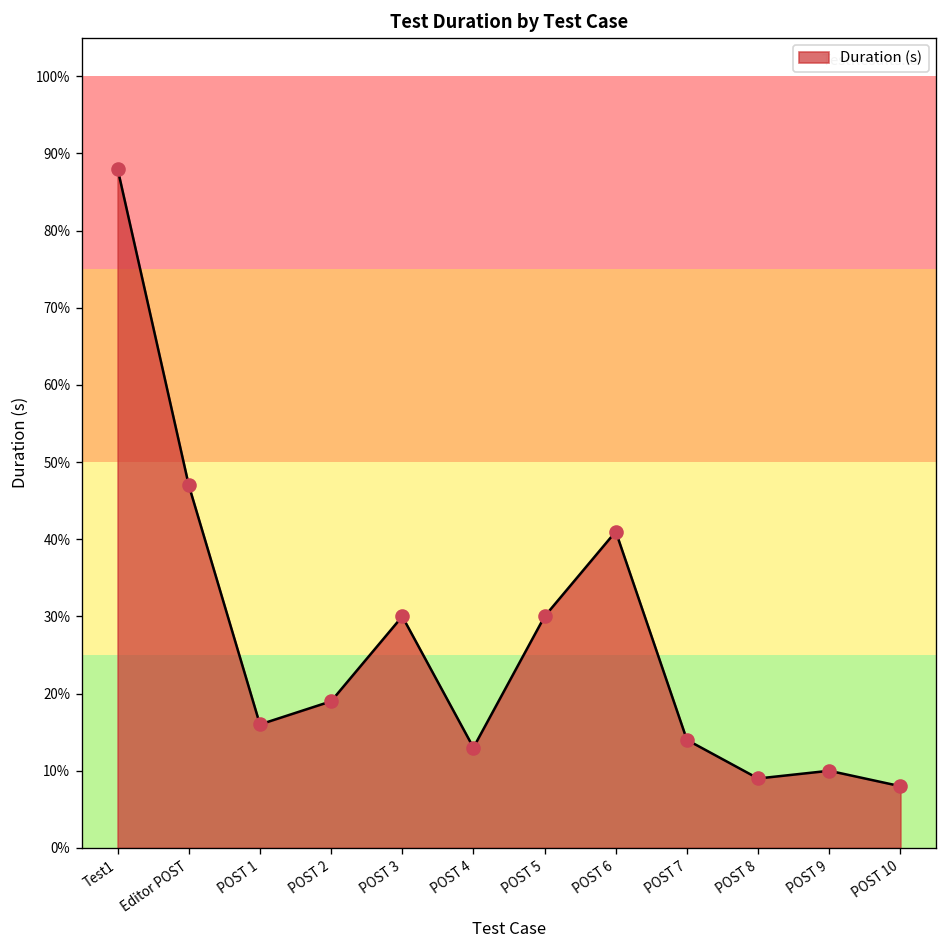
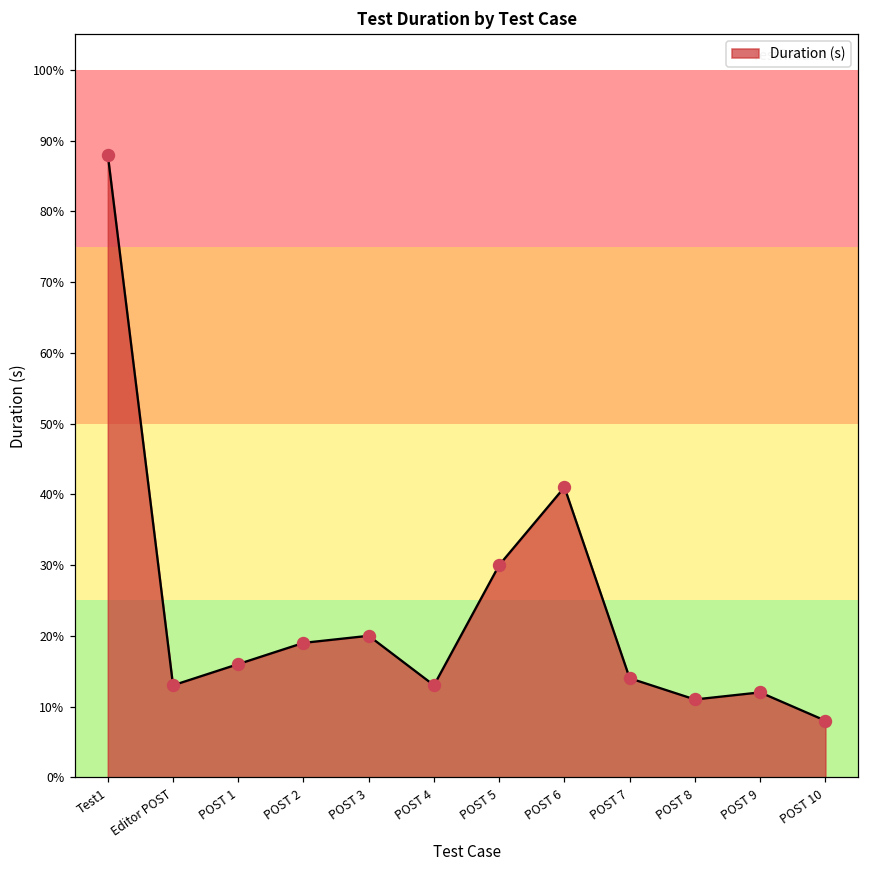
Editor POST: 47% -> 13%
POST 3: 30% -> 20%
POST 8: 9% -> 11%
POST 9: 10% -> 12%
